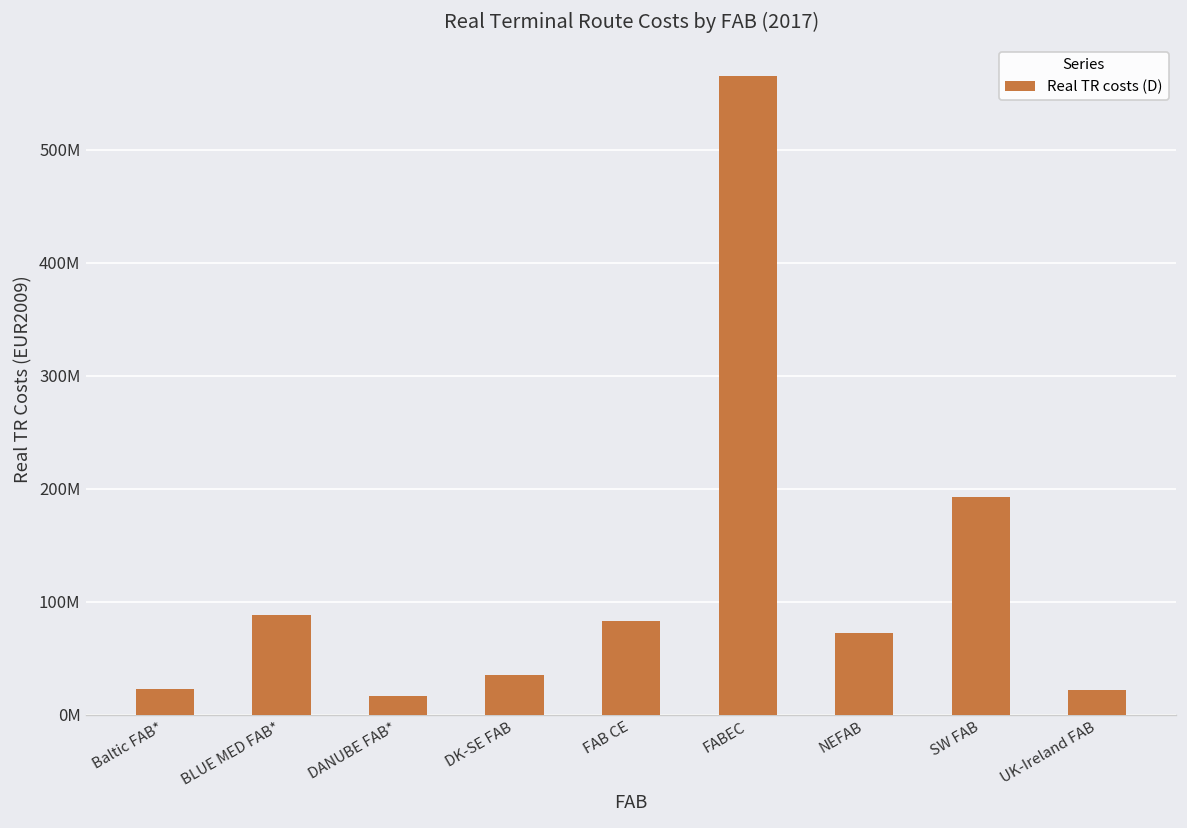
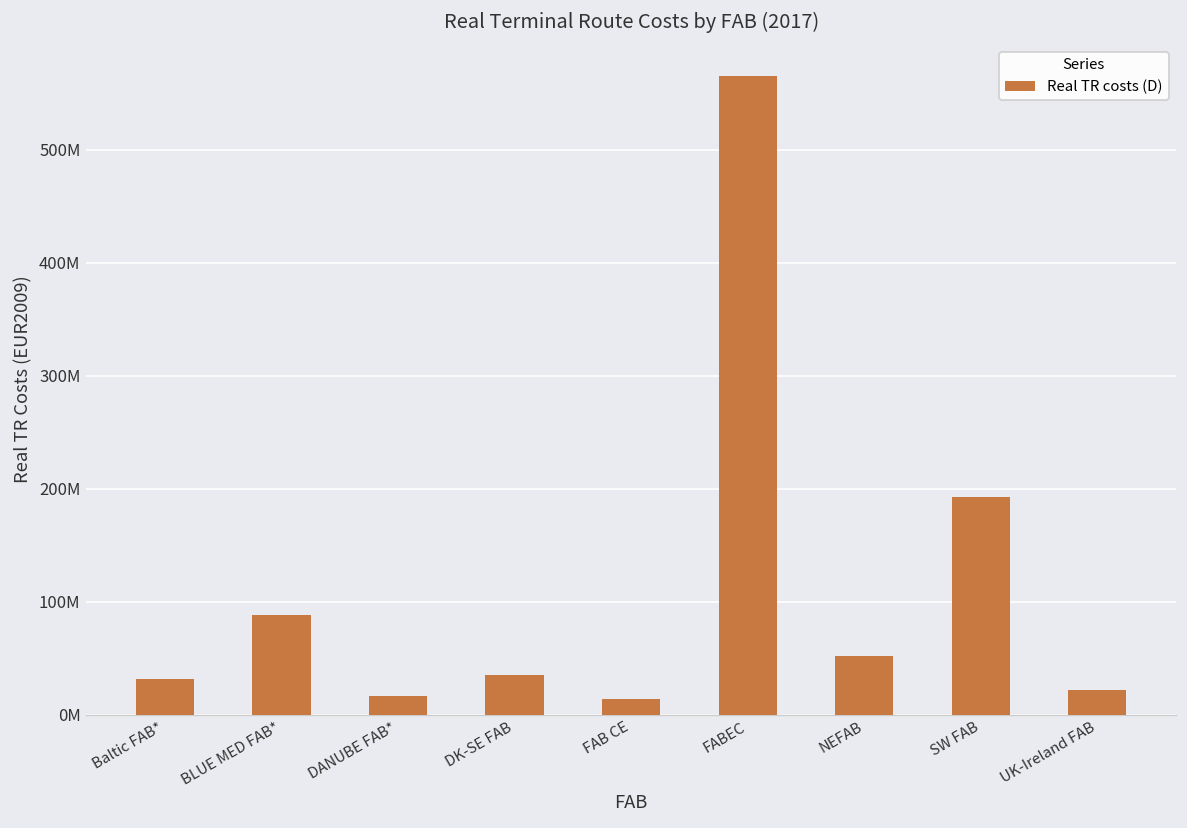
Baltic FAB*: 20000000 -> 30000000
FAB CE: 80000000 -> 10000000
NEFAB: 70000000 -> 50000000
